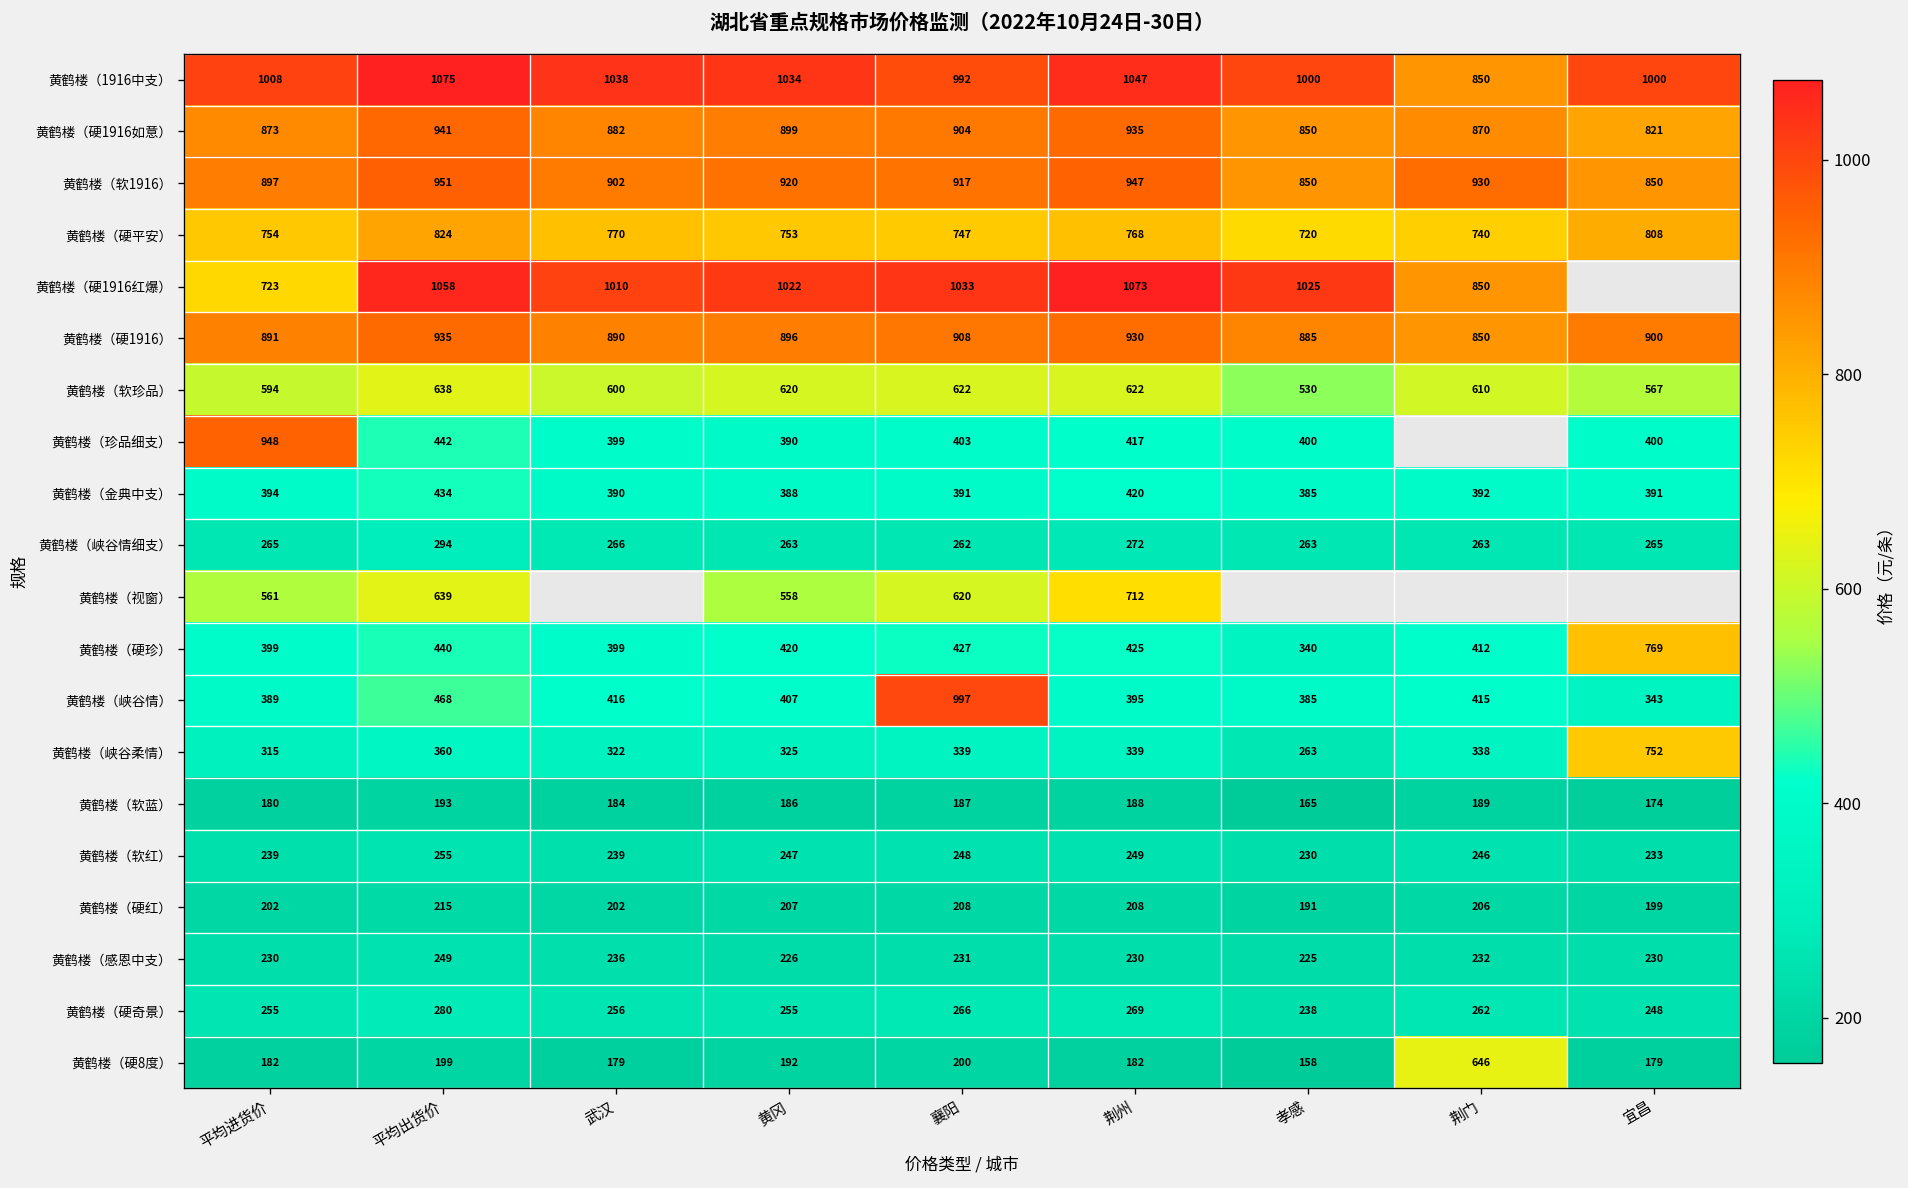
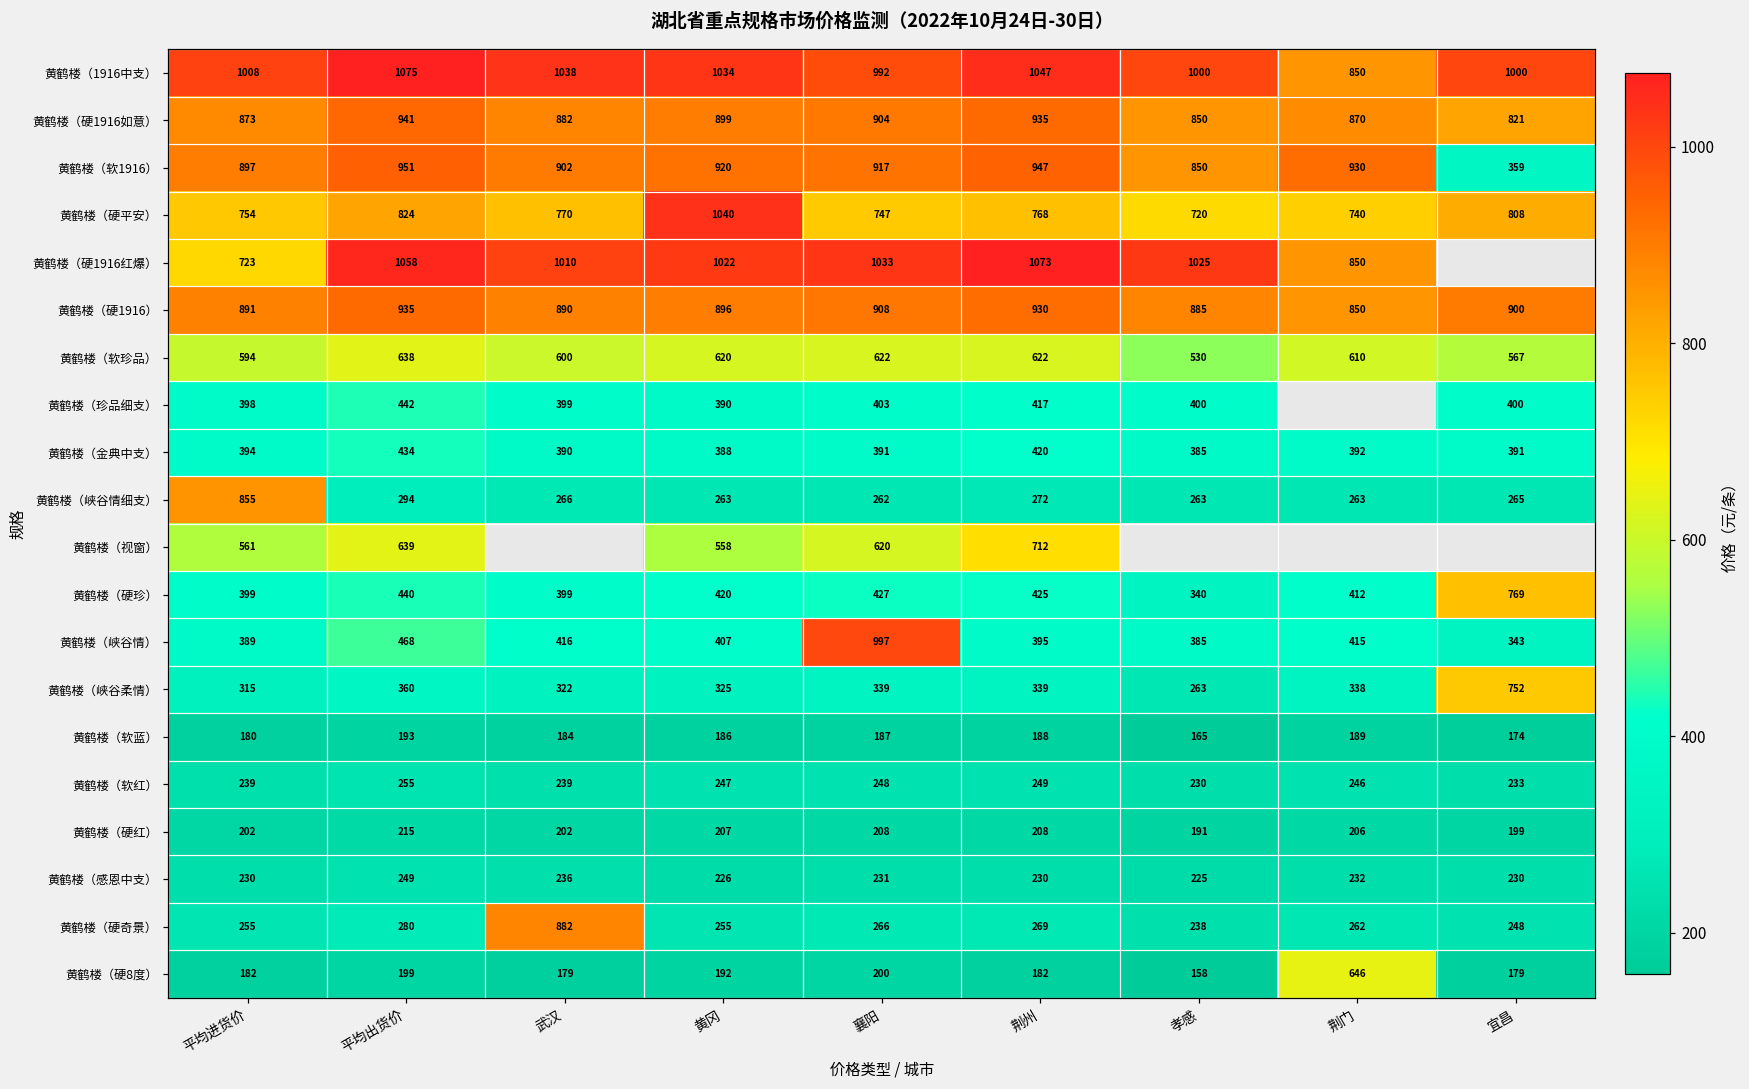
黄鹤楼（软1916）, 宜昌: 850 -> 359
黄鹤楼（硬平安）, 黄冈: 753 -> 1040
黄鹤楼（珍品细支）, 平均进货价: 948 -> 398
黄鹤楼（峡谷情细支）, 平均进货价: 265 -> 855
黄鹤楼（硬奇景）, 武汉: 256 -> 882
